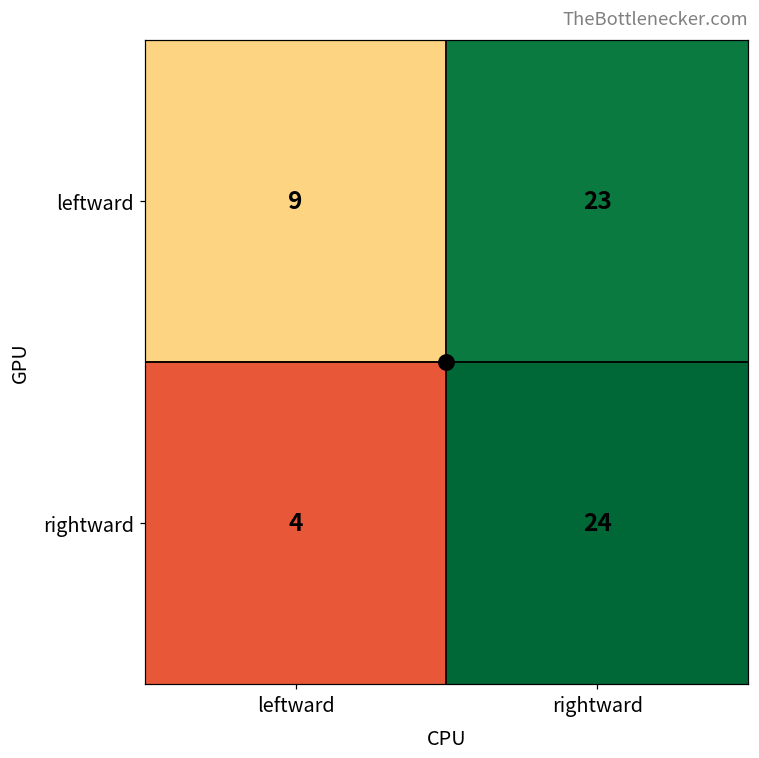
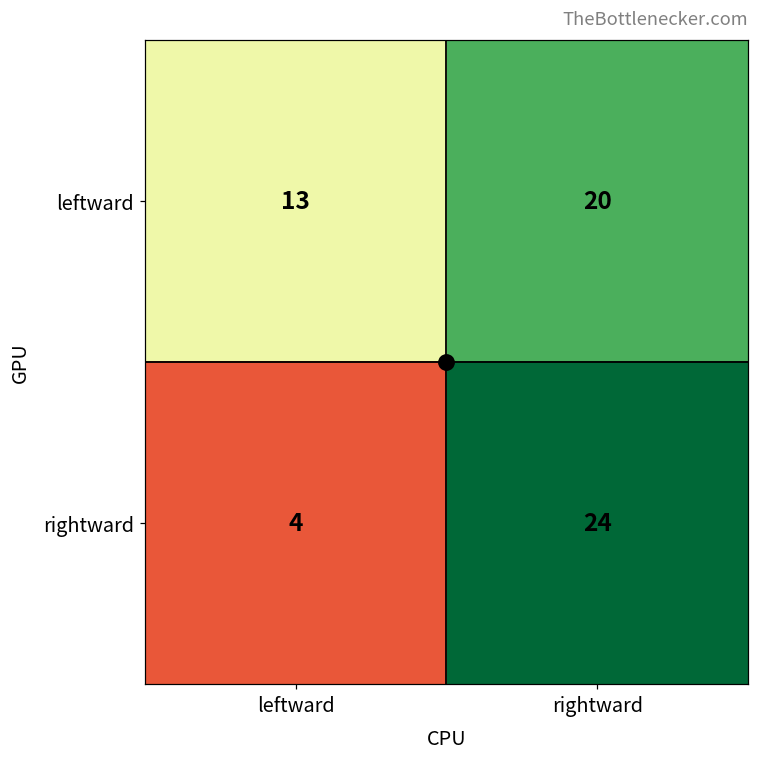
leftward, leftward: 9 -> 13
leftward, rightward: 23 -> 20
